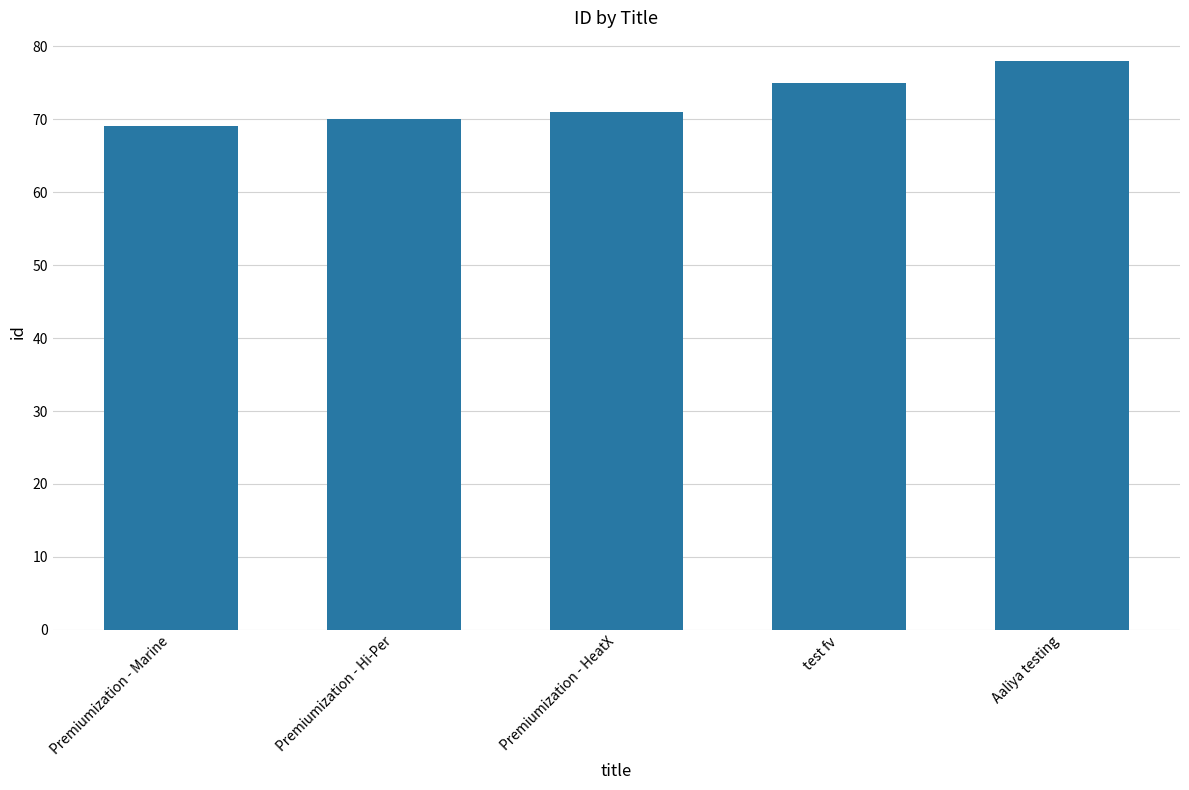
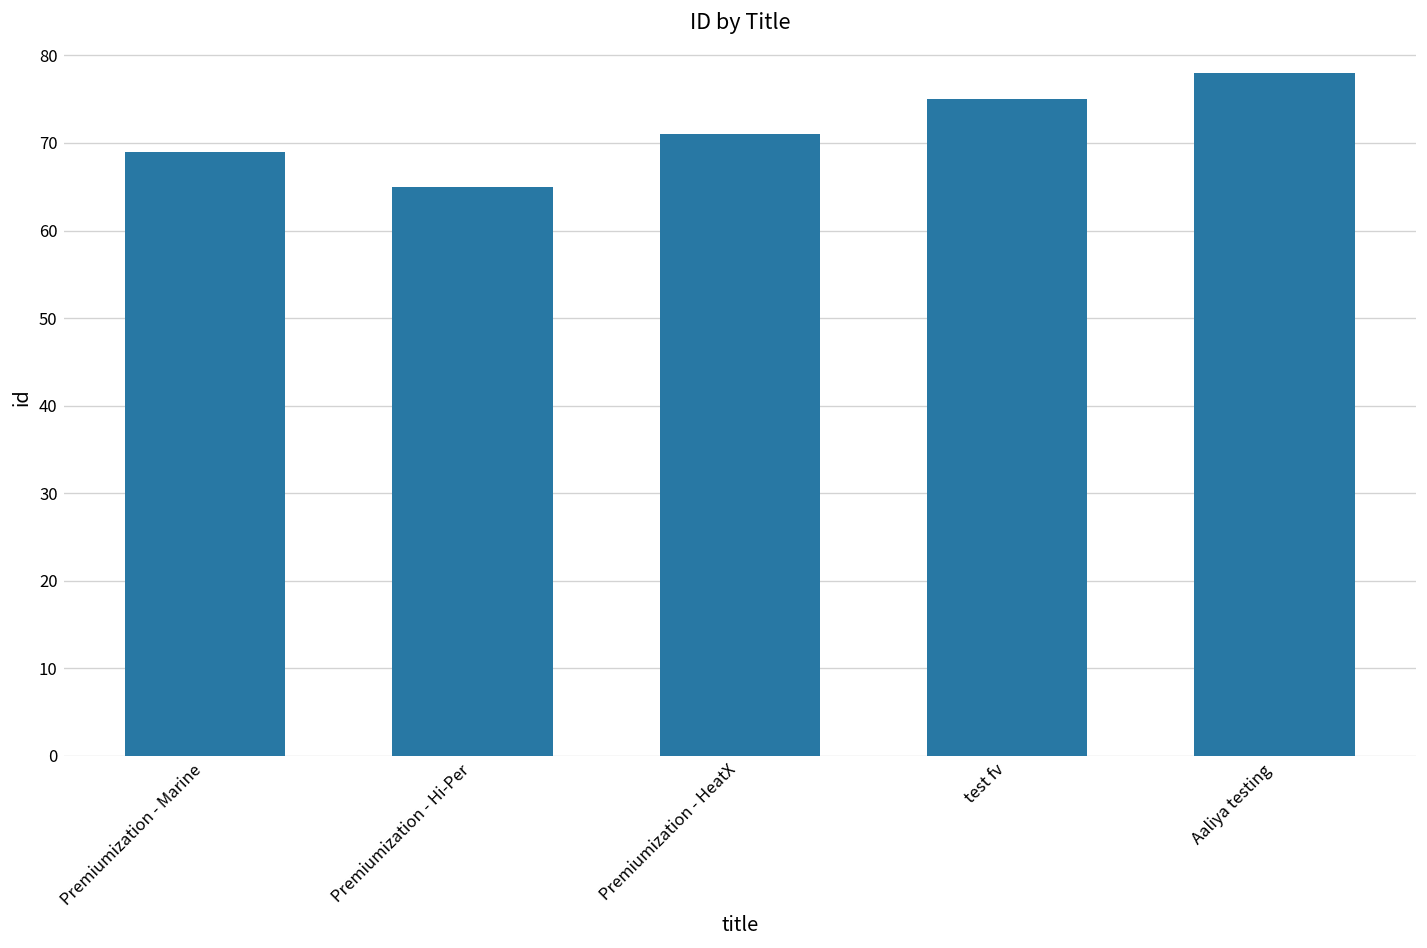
Premiumization - Hi-Per: 70 -> 65
